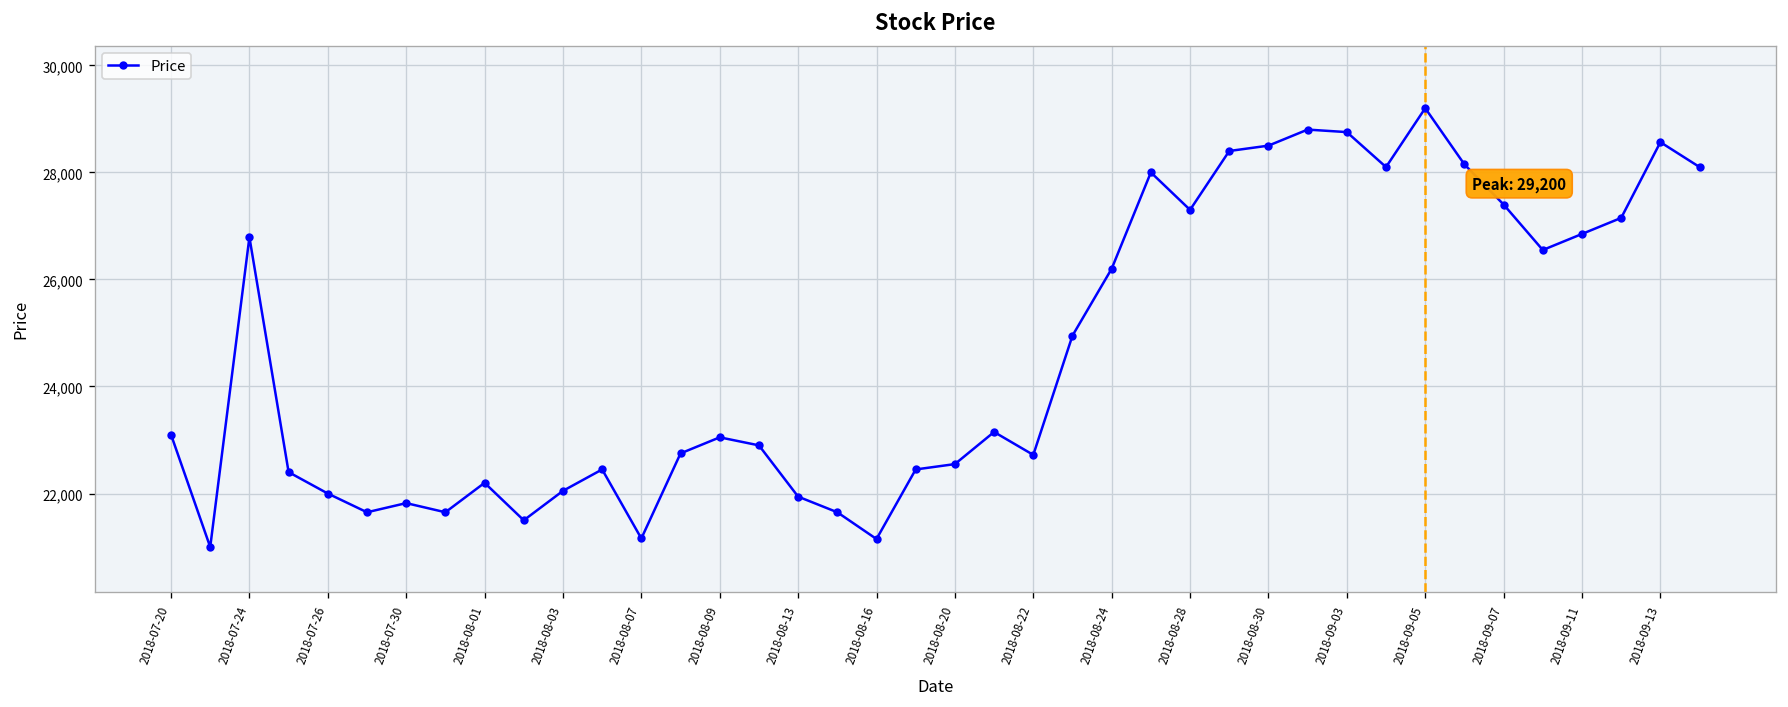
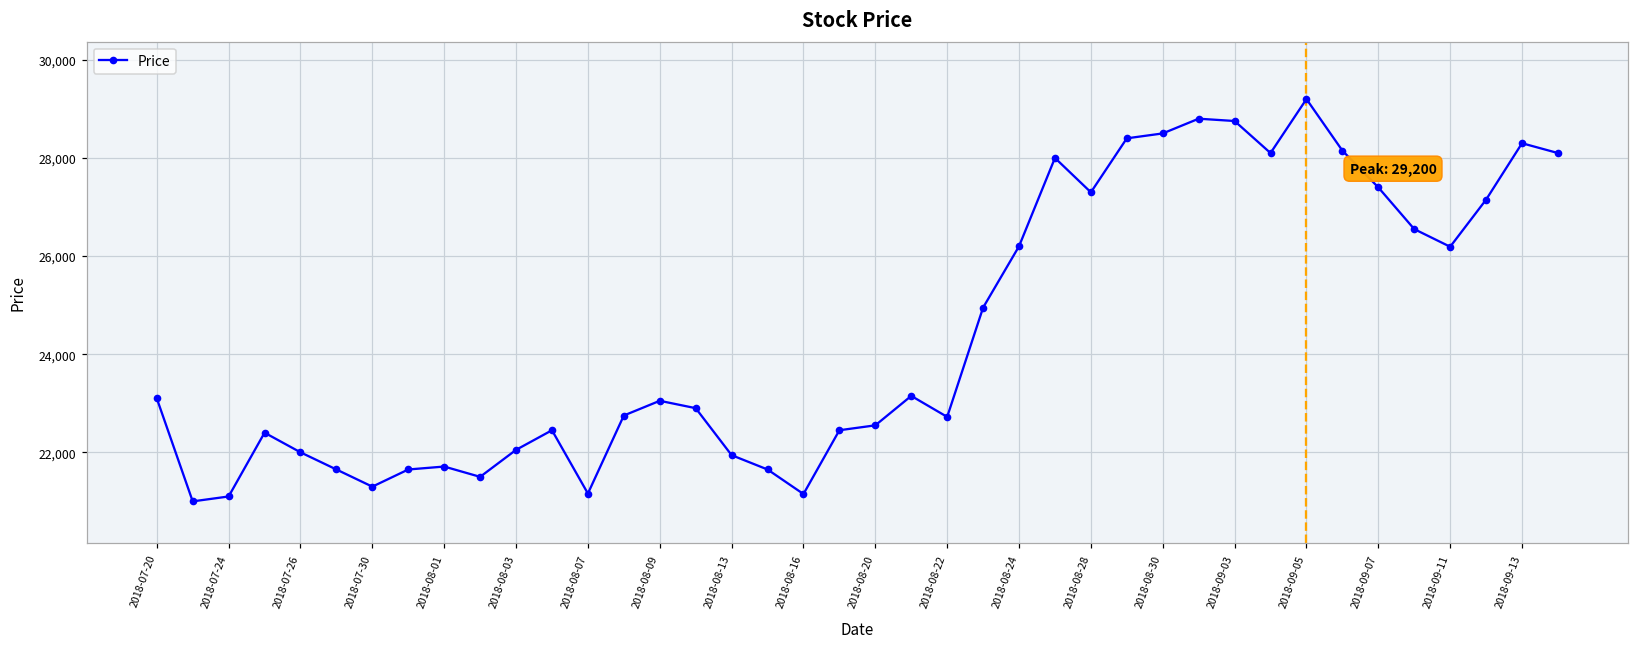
2018-07-24: 26,800 -> 21,100
2018-07-30: 21,800 -> 21,300
2018-08-01: 22,200 -> 21,700
2018-09-11: 26,900 -> 26,200
2018-09-13: 28,600 -> 28,300
